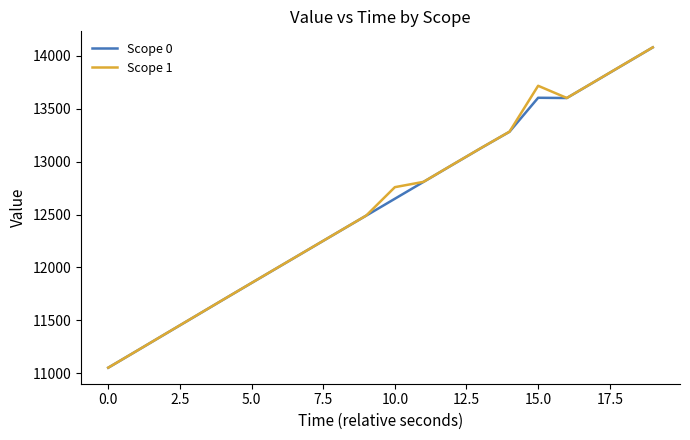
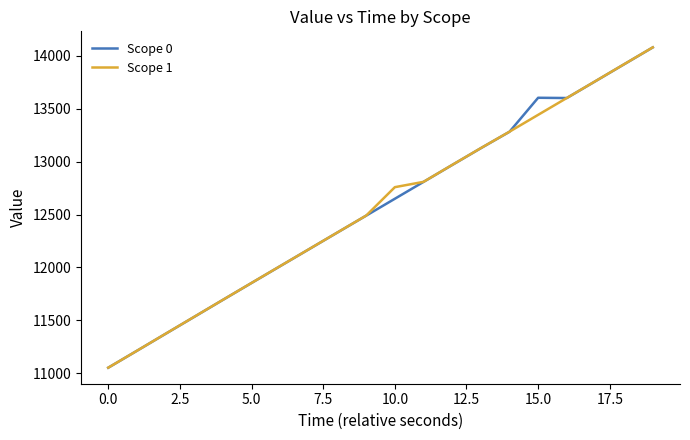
Scope 1, 15.0: 13720 -> 13440
